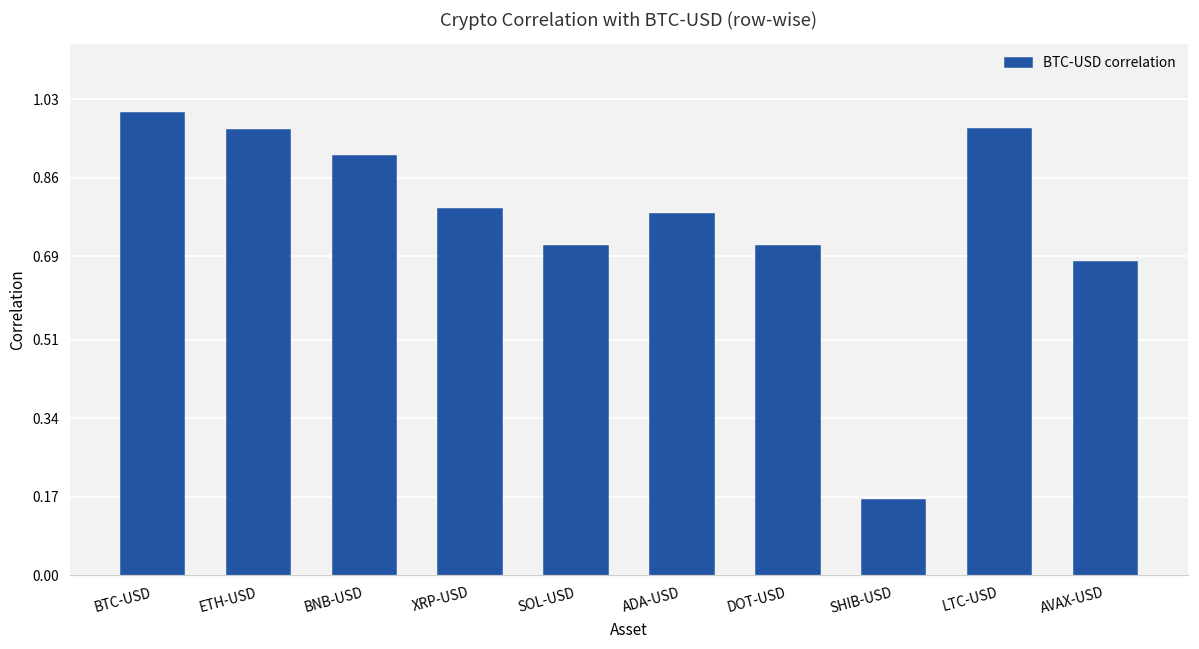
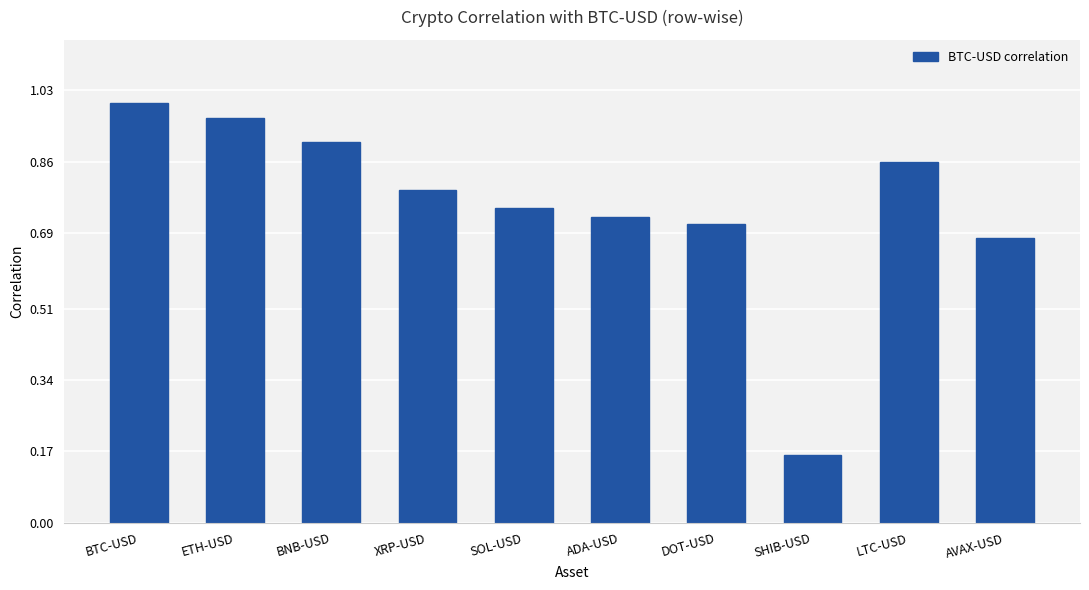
SOL-USD: 0.71 -> 0.75
ADA-USD: 0.78 -> 0.73
LTC-USD: 0.97 -> 0.86
